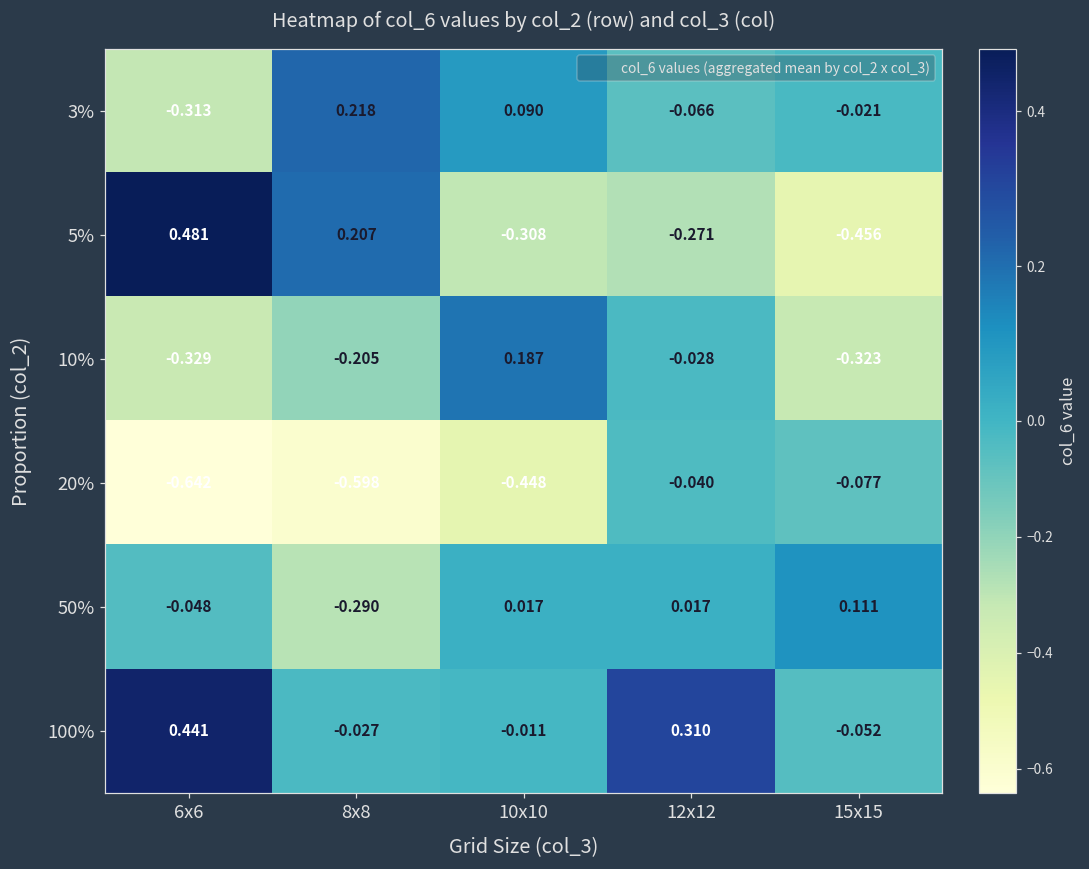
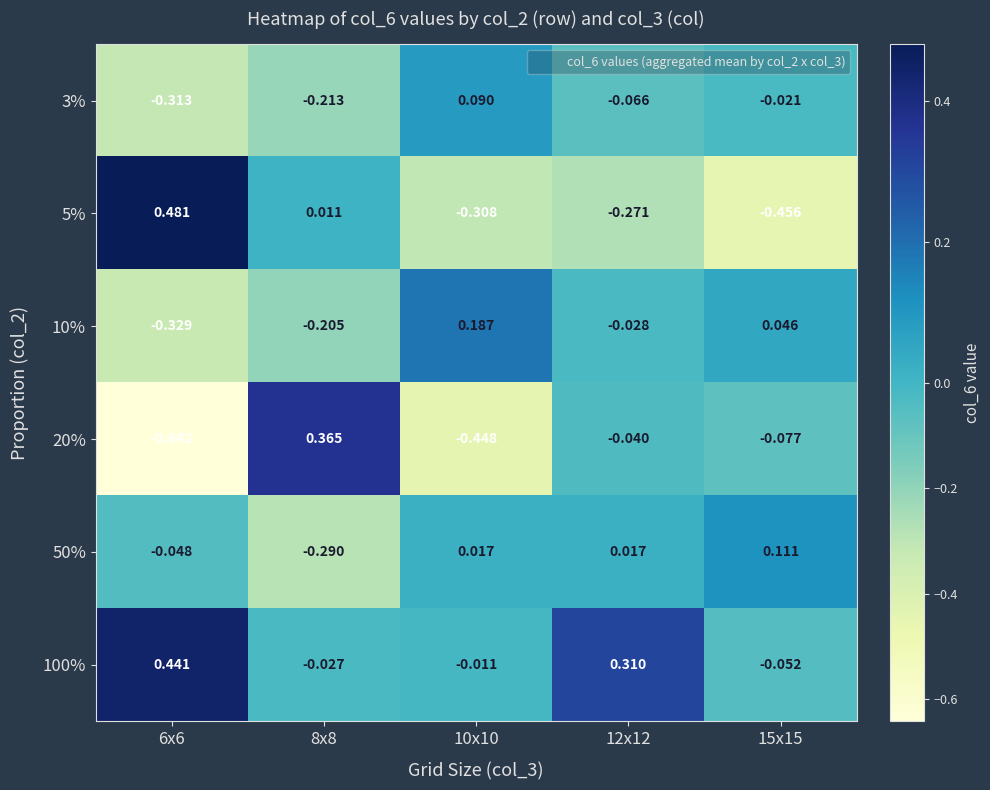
3%, 8x8: 0.218 -> -0.213
5%, 8x8: 0.207 -> 0.011
10%, 15x15: -0.323 -> 0.046
20%, 8x8: -0.598 -> 0.365
